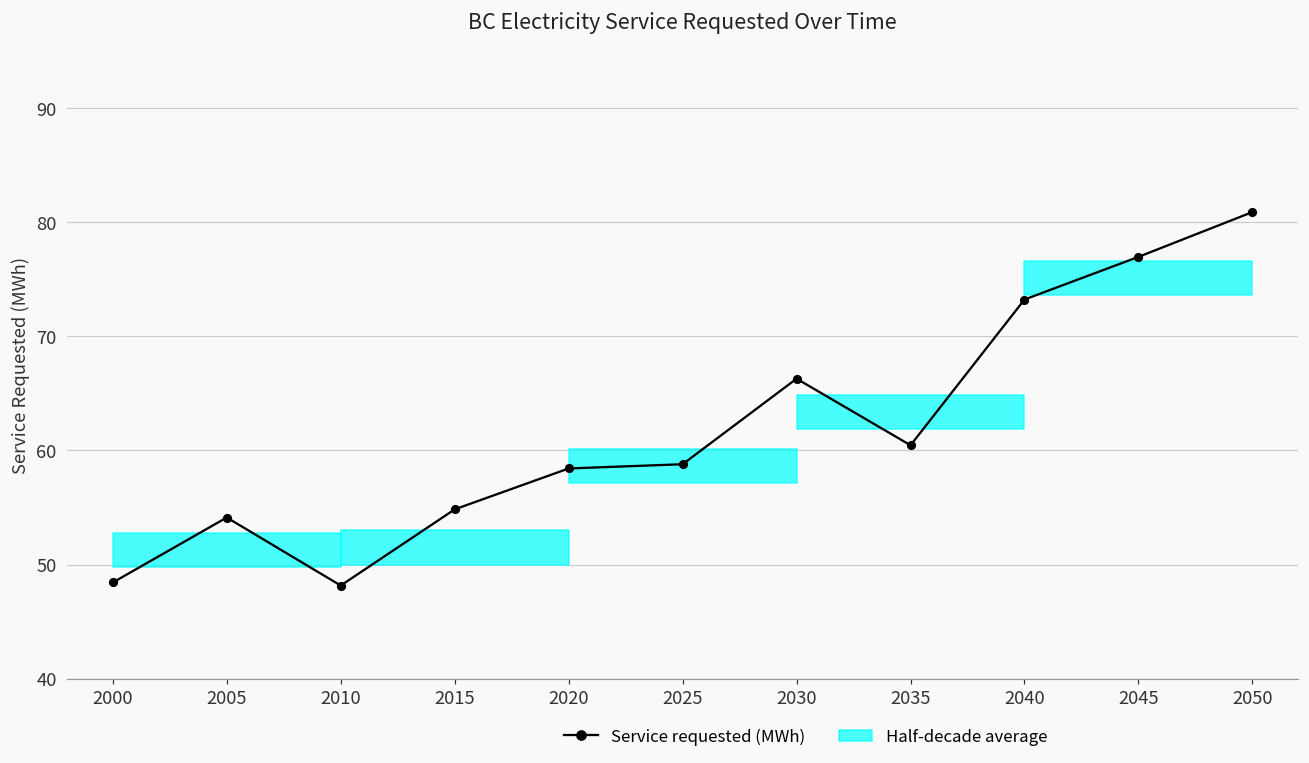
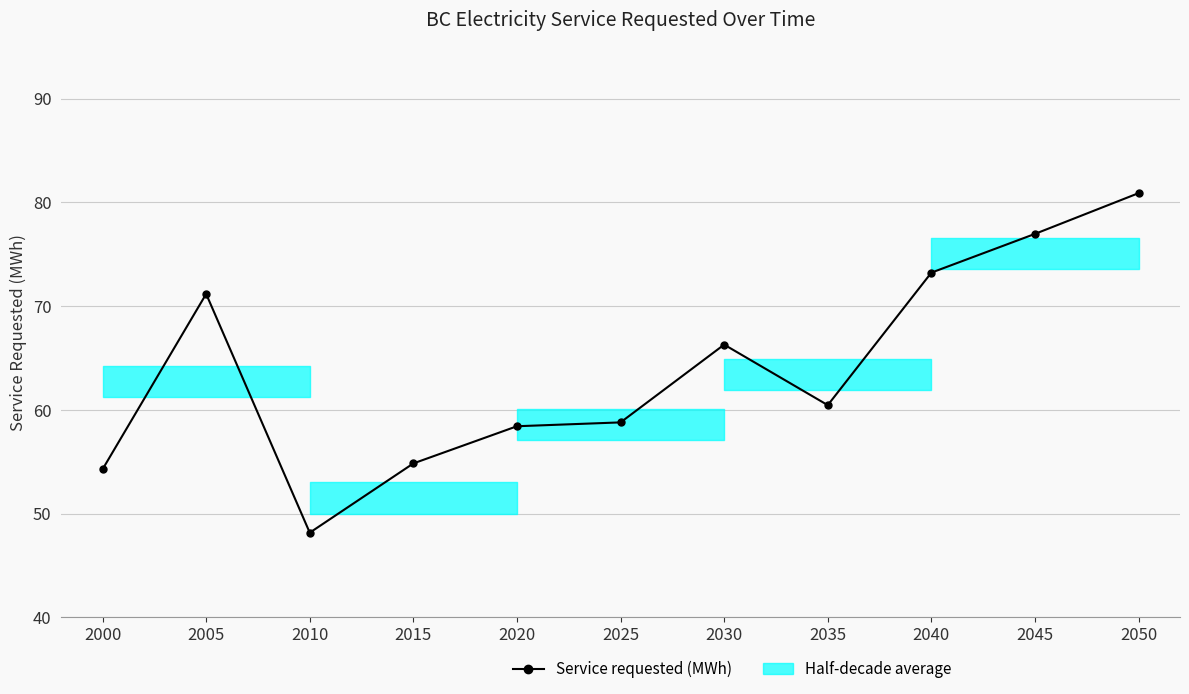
2000: 48.4 -> 54.3
2005: 54.1 -> 71.2
